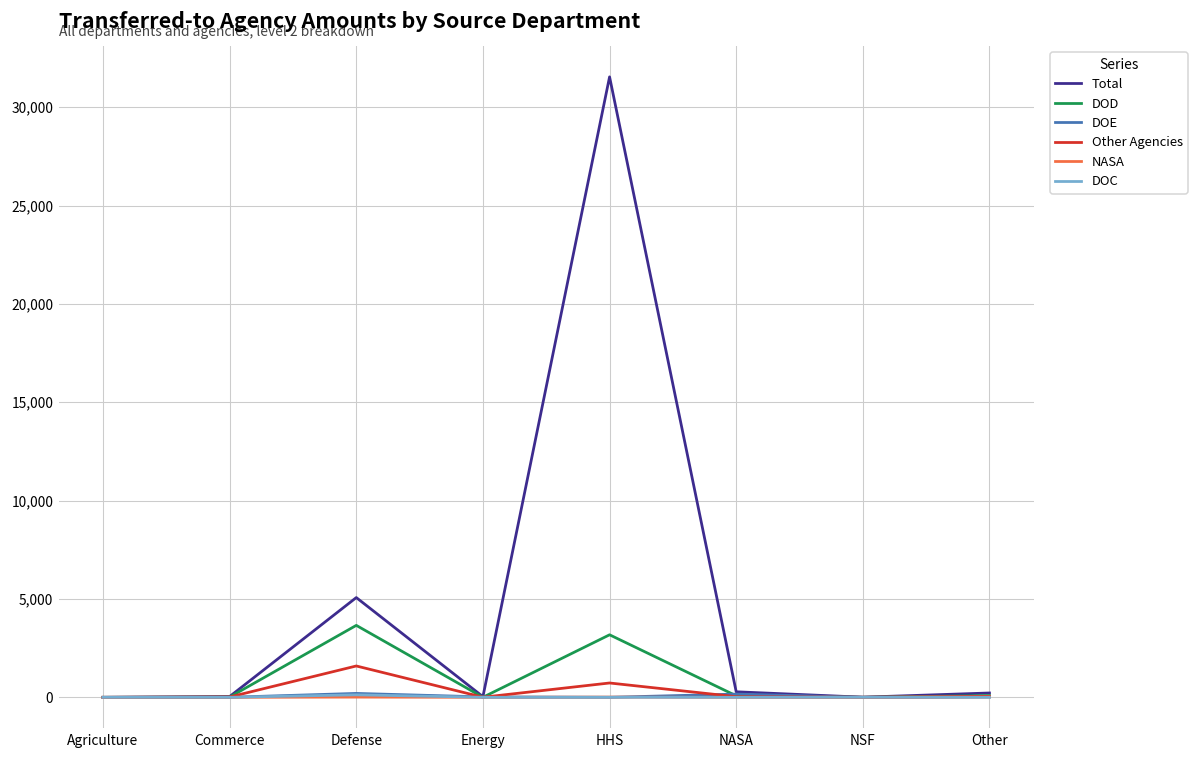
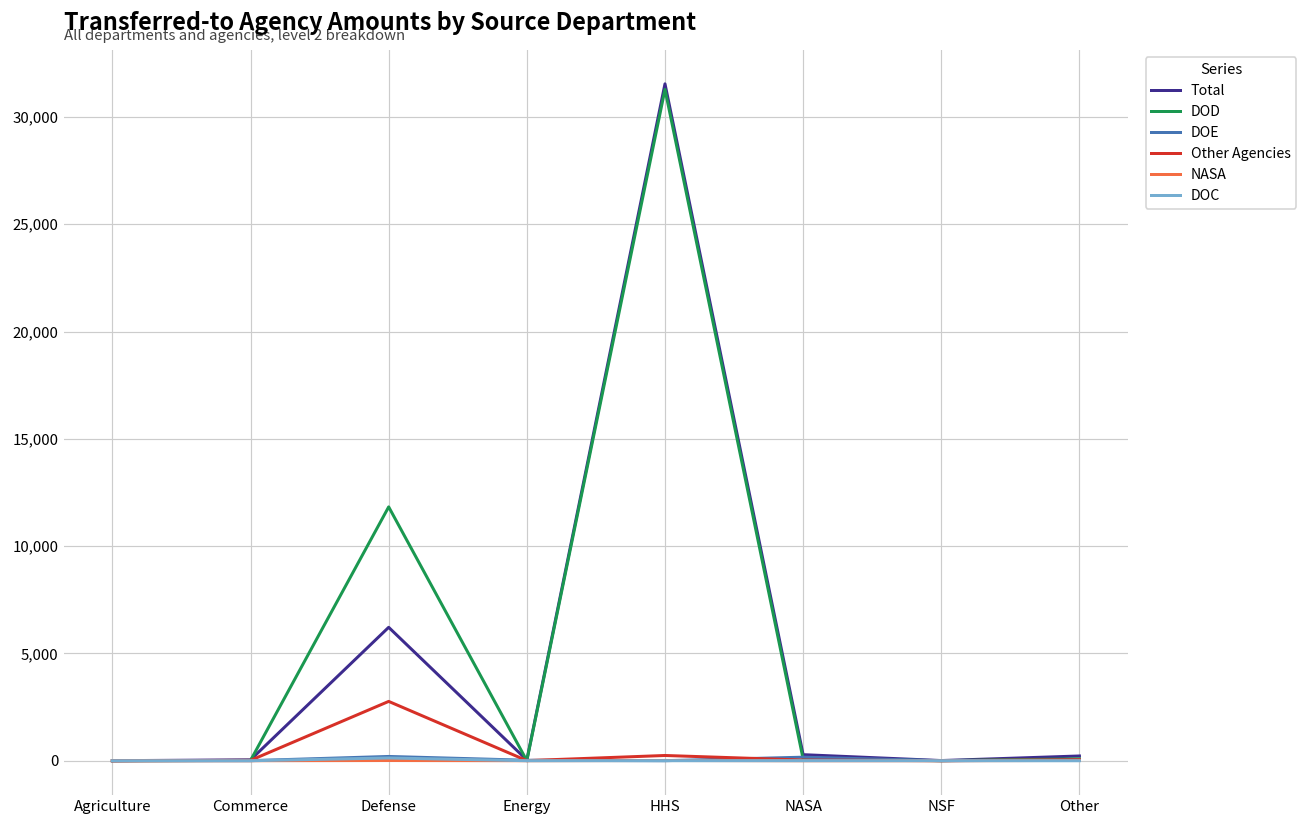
Total, Defense: 5,100 -> 6,200
DOD, Defense: 3,700 -> 11,800
Other Agencies, Defense: 1,600 -> 2,800
DOD, HHS: 3,200 -> 31,300
Other Agencies, HHS: 700 -> 200
